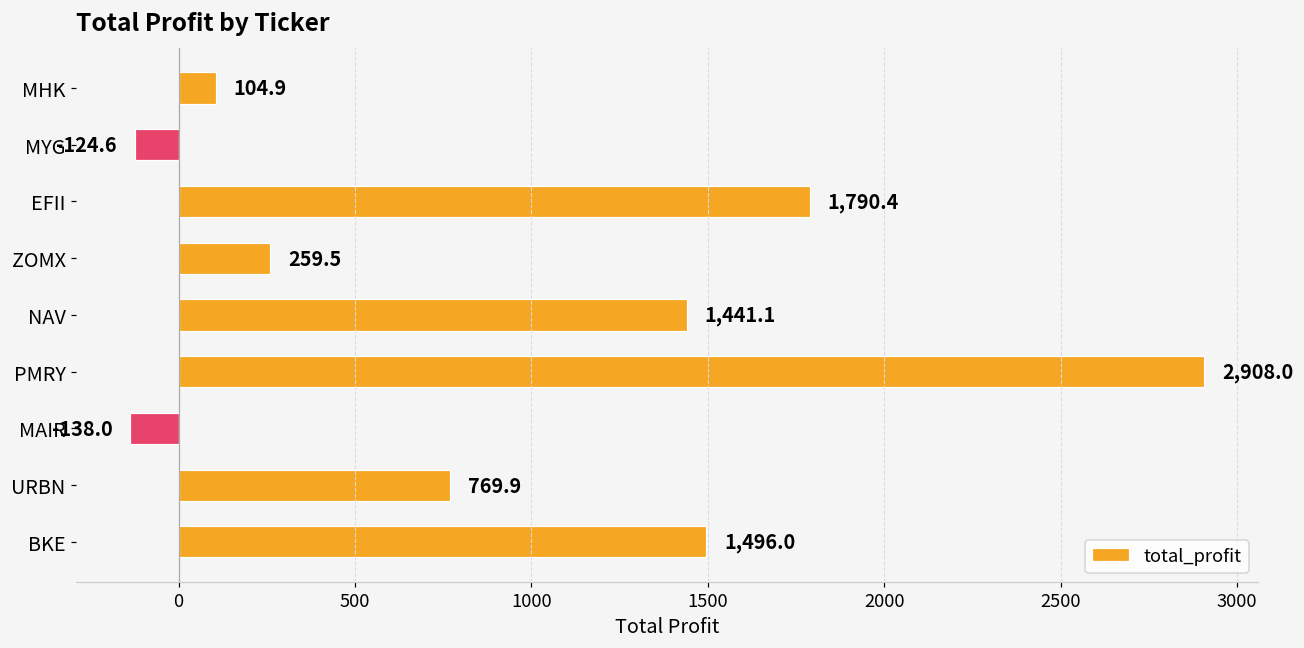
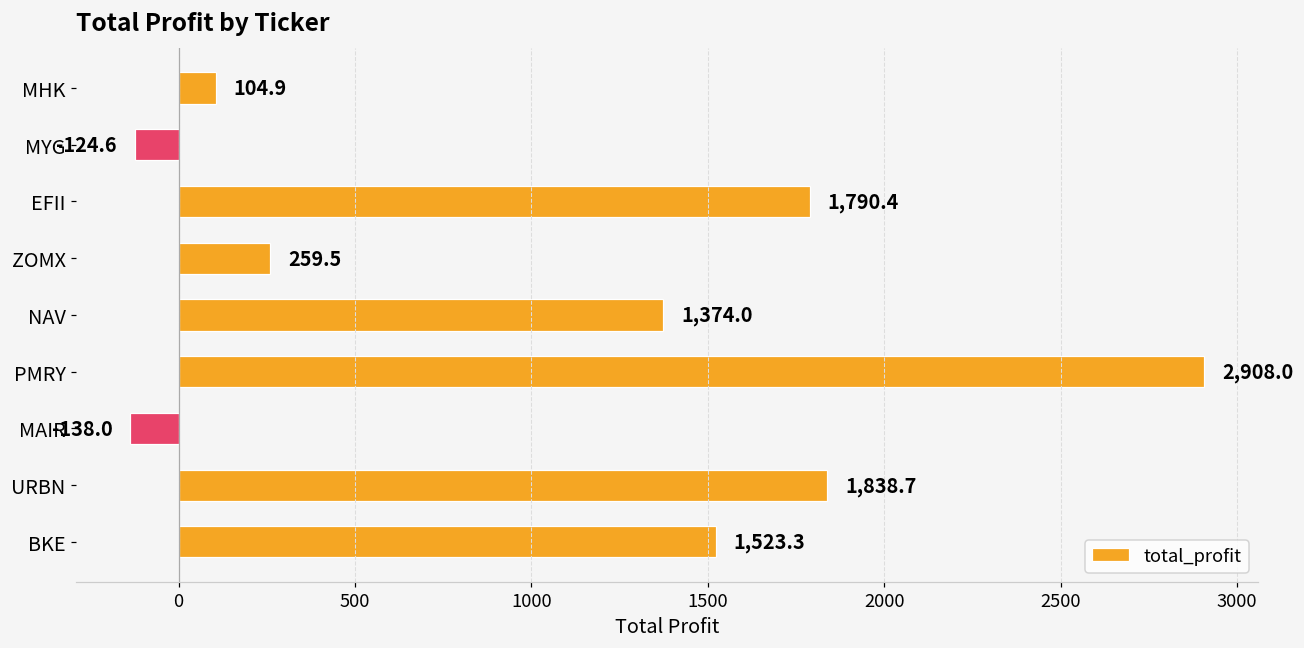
NAV: 1,441.1 -> 1,374.0
URBN: 769.9 -> 1,838.7
BKE: 1,496.0 -> 1,523.3
